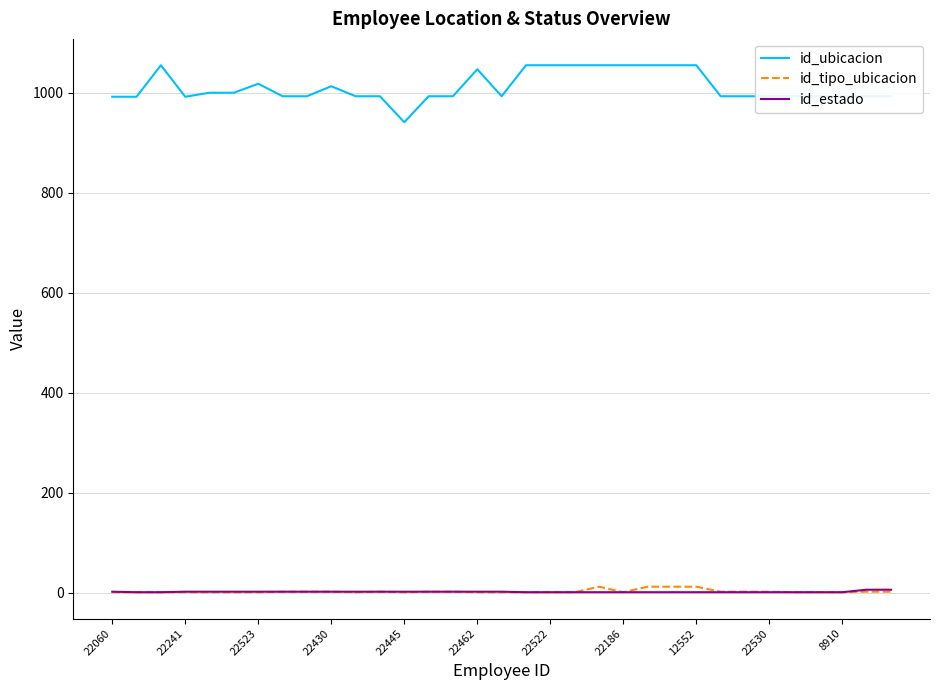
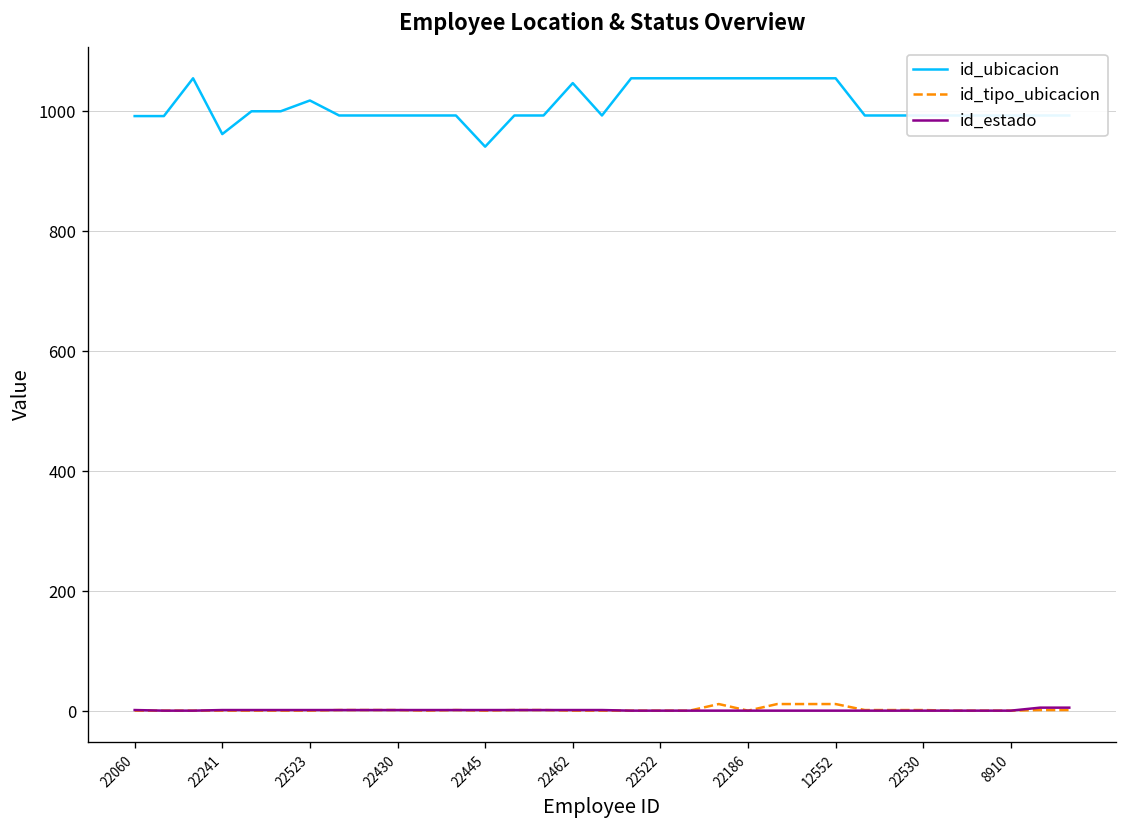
id_ubicacion, 22241: 990 -> 960
id_ubicacion, 22430: 1010 -> 990
